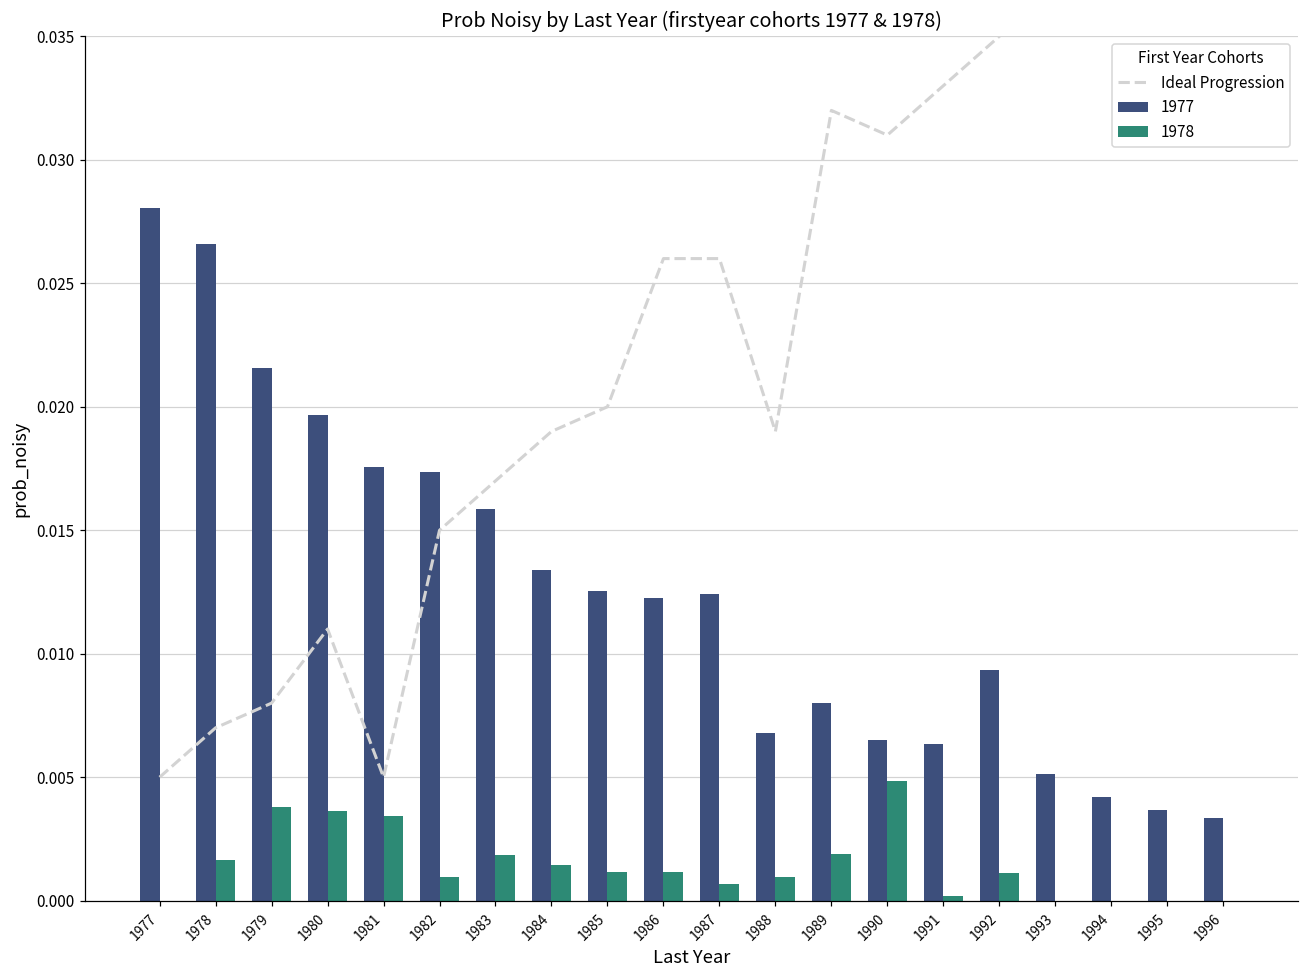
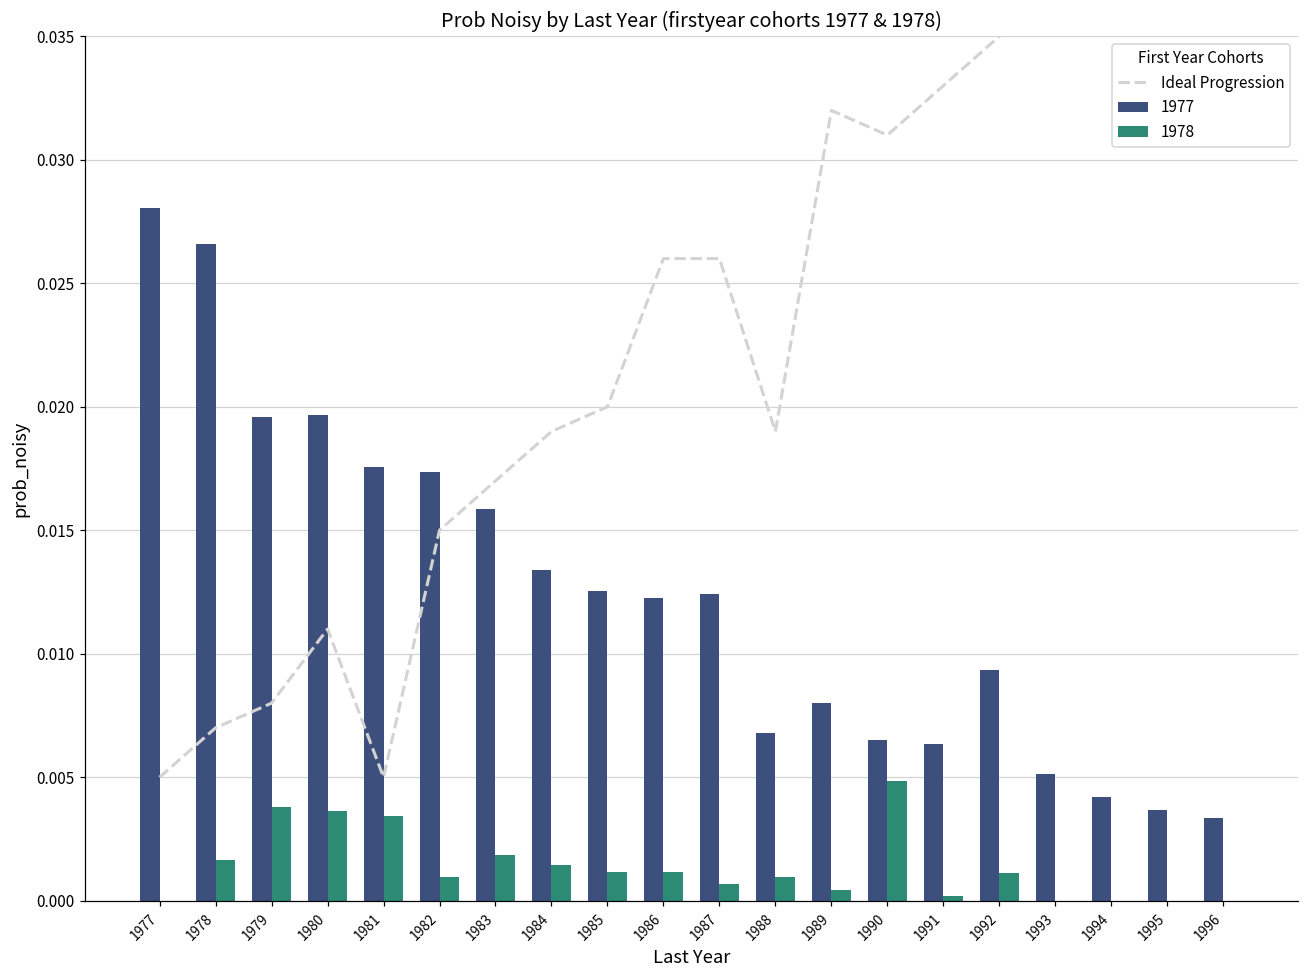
1977, 1979: 0.0216 -> 0.0196
1978, 1989: 0.0019 -> 0.0004
